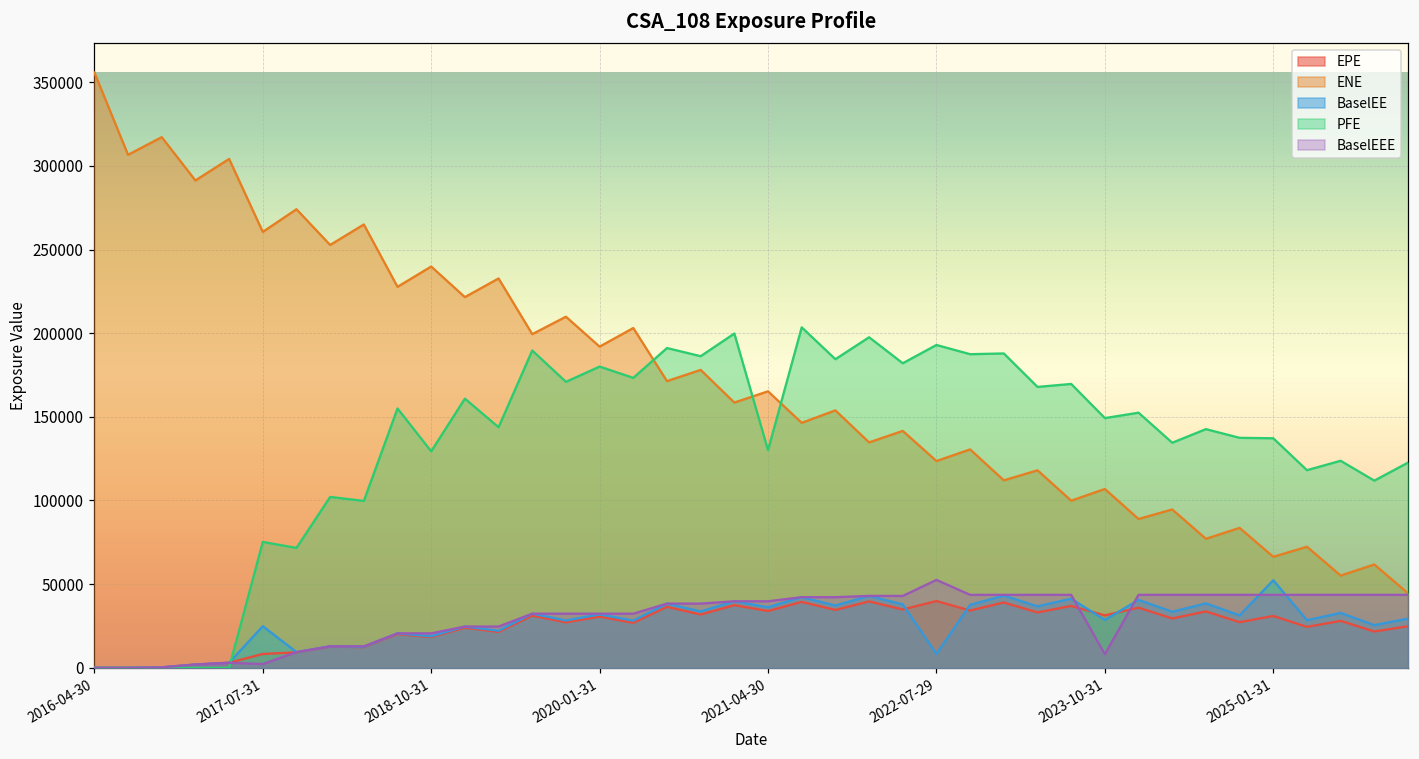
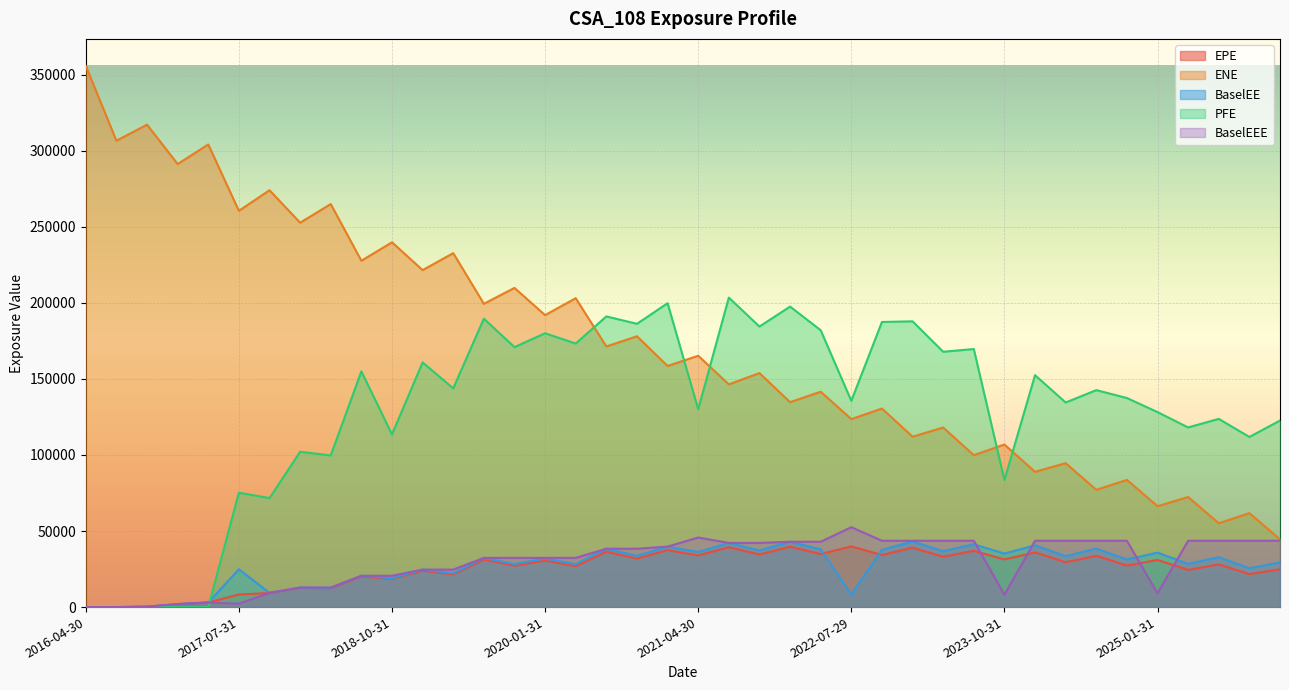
PFE, 2018-10-31: 129000 -> 114000
BaselEEE, 2021-04-30: 40000 -> 46000
PFE, 2022-07-29: 193000 -> 136000
BaselEE, 2023-10-31: 29000 -> 35000
PFE, 2023-10-31: 149000 -> 84000
BaselEE, 2025-01-31: 52000 -> 36000
PFE, 2025-01-31: 137000 -> 128000
BaselEEE, 2025-01-31: 44000 -> 9000
